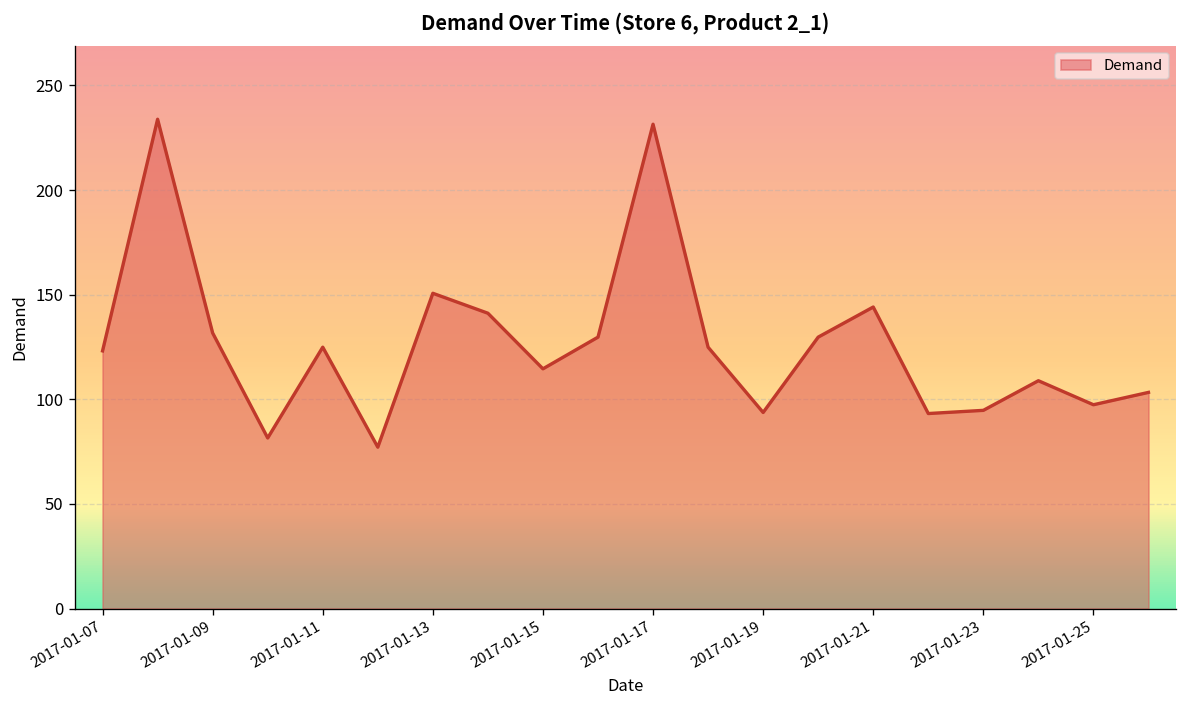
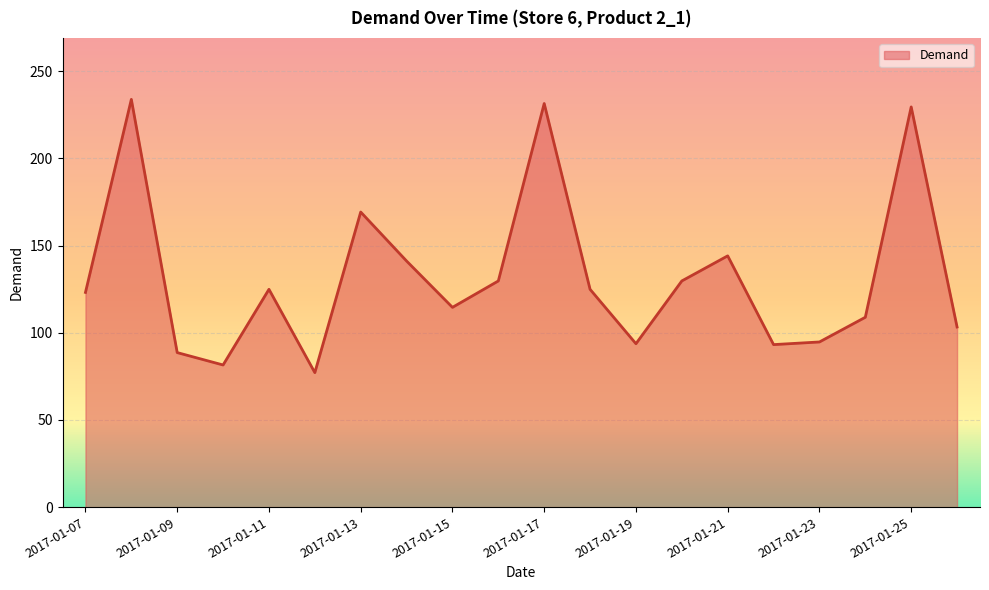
2017-01-09: 132 -> 89
2017-01-13: 151 -> 169
2017-01-25: 97 -> 229
